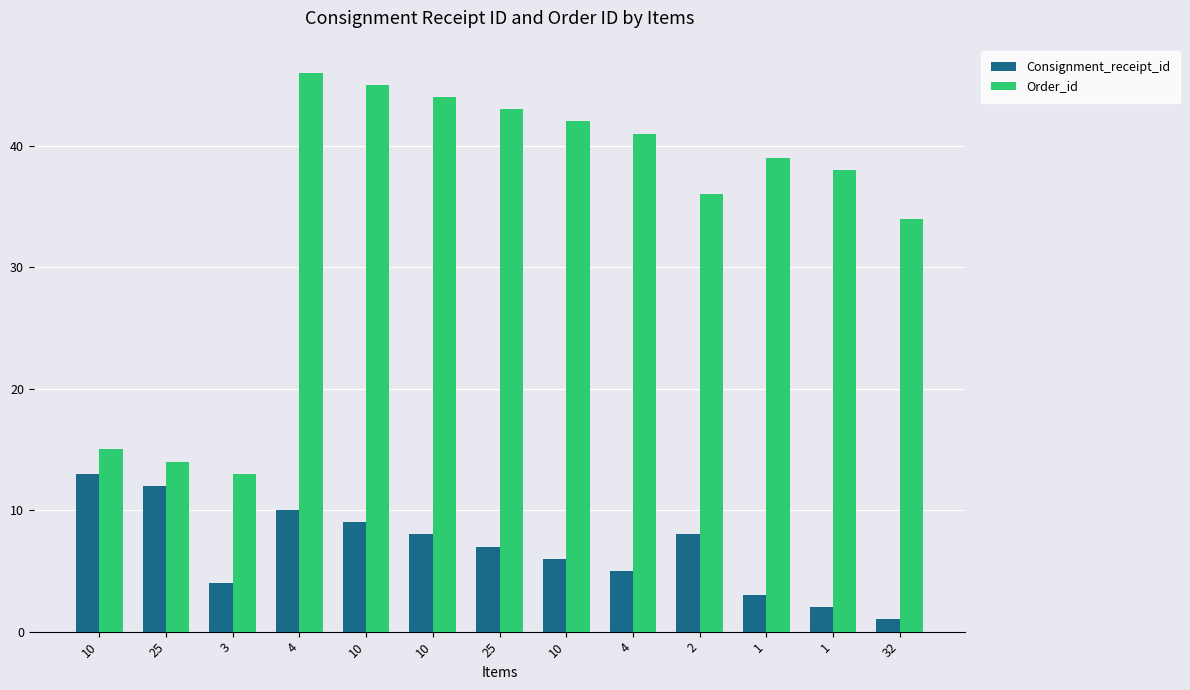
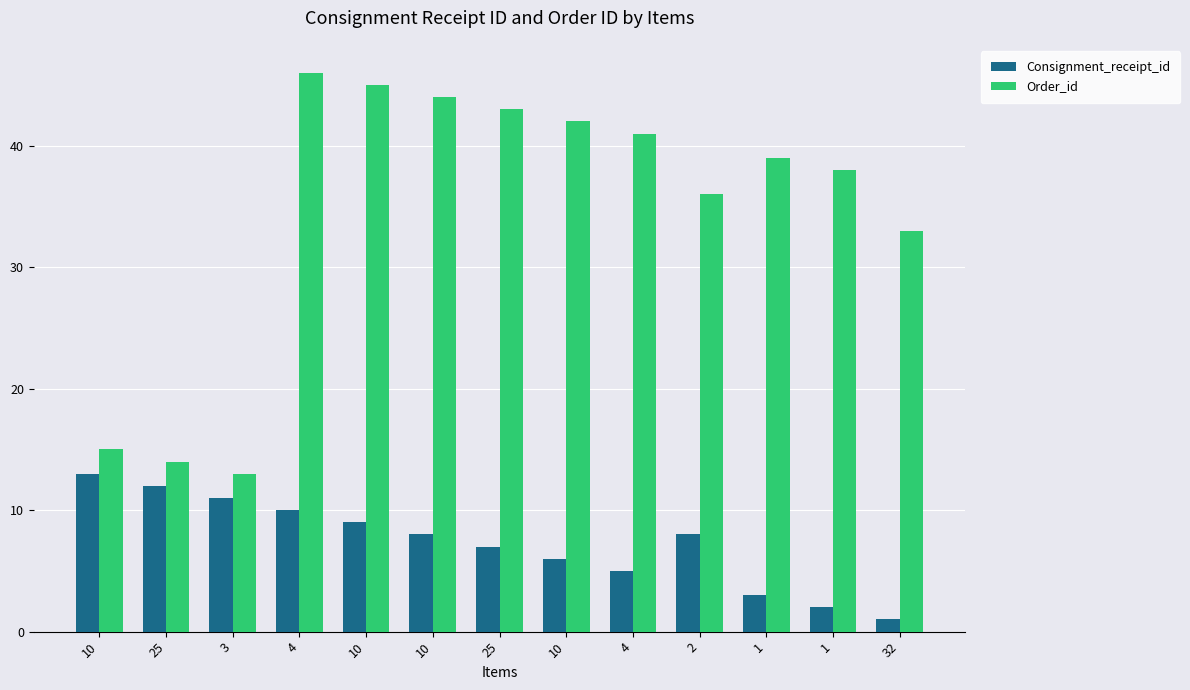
Consignment_receipt_id, 3: 4 -> 11
Order_id, 32: 34 -> 33
